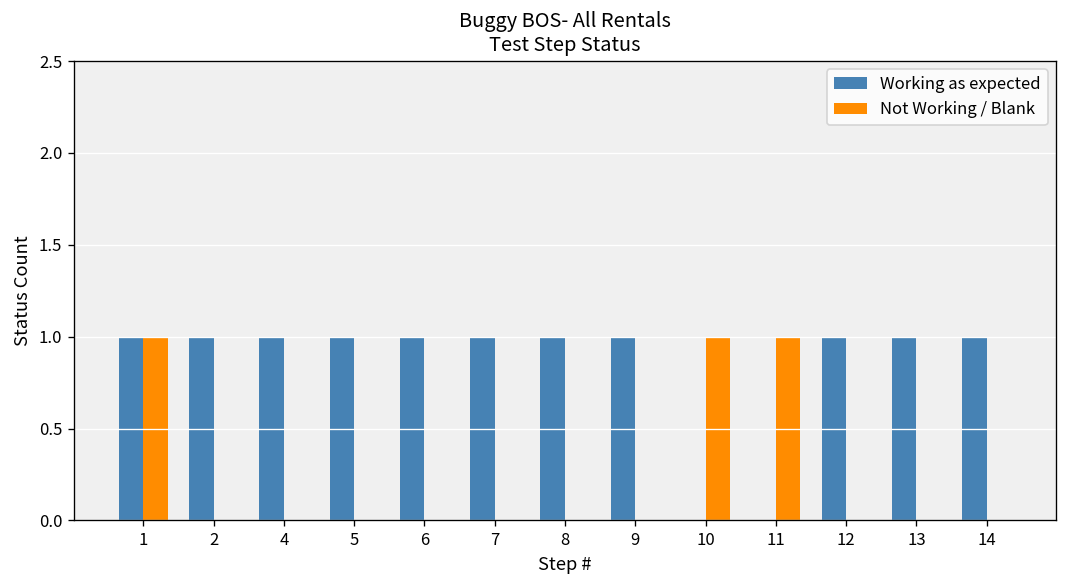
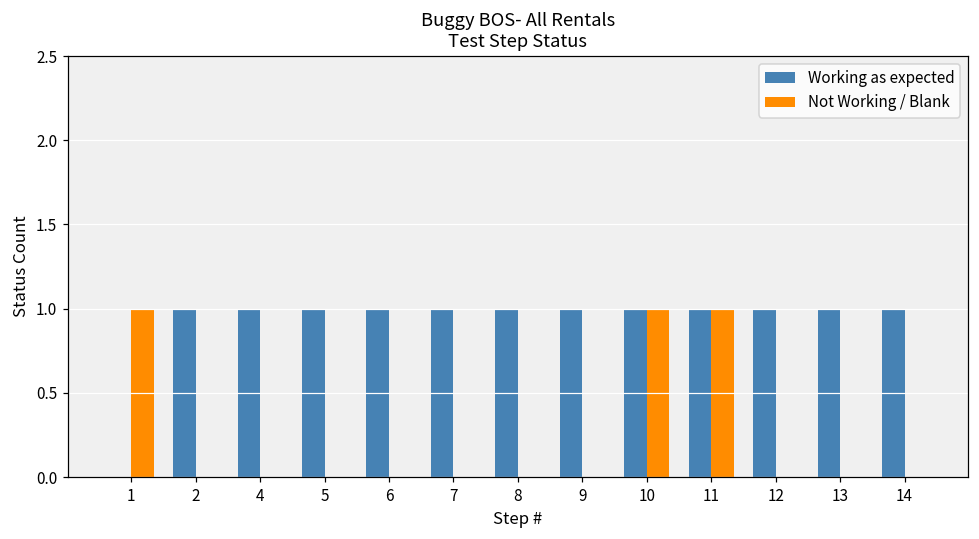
Working as expected, 1: 1 -> 0
Working as expected, 10: 0 -> 1
Working as expected, 11: 0 -> 1
